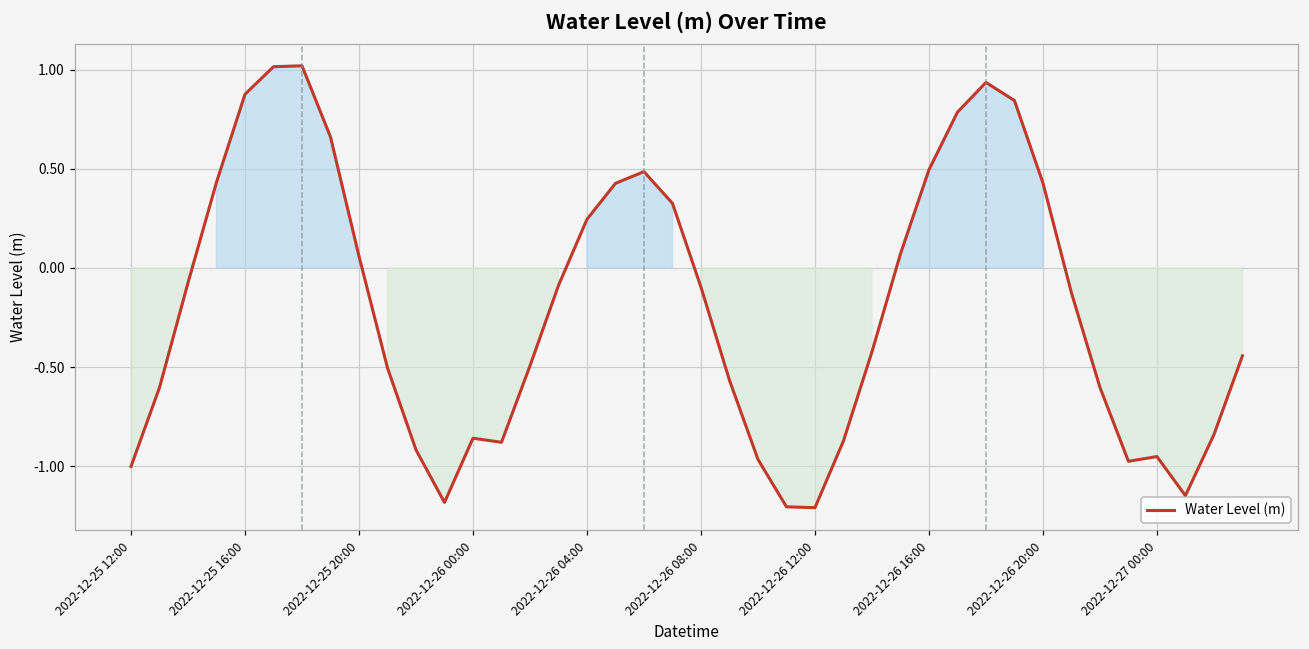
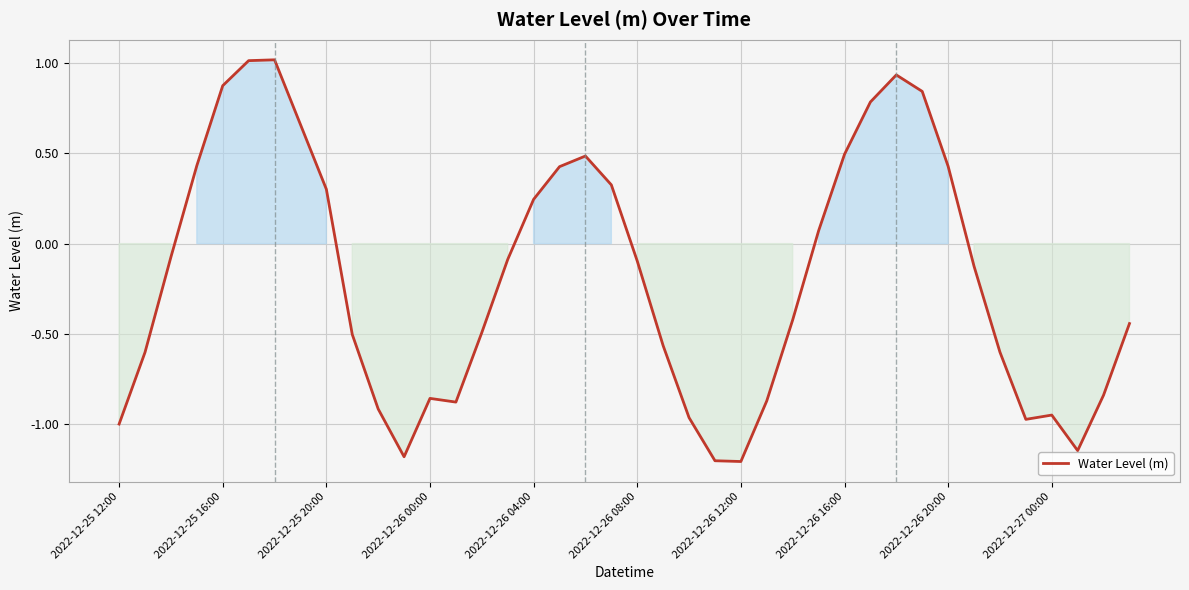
2022-12-25 20:00: 0.06 -> 0.30
